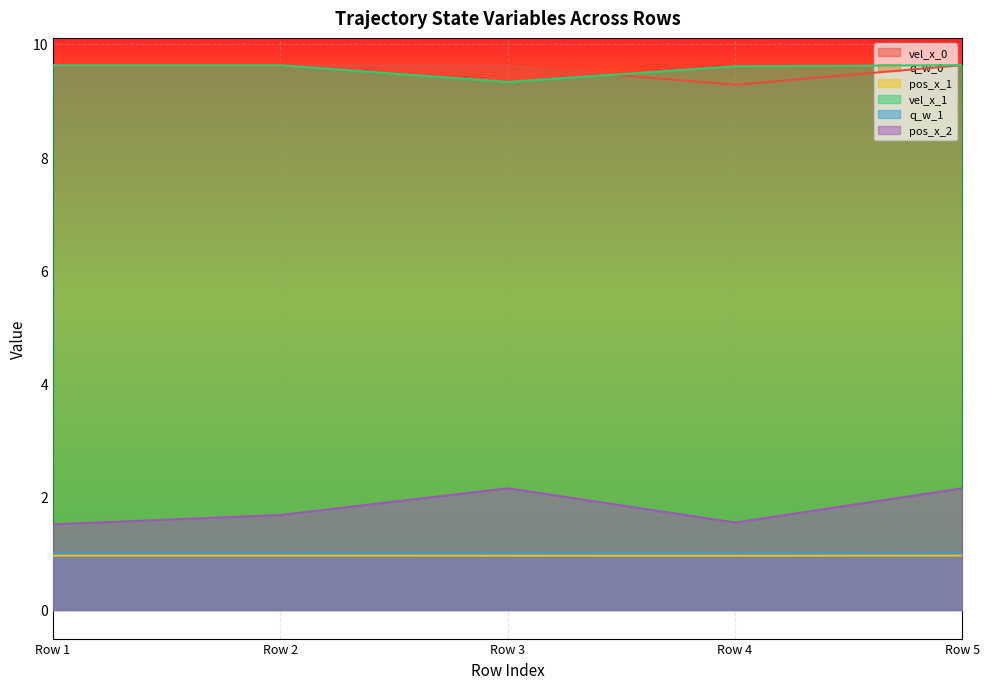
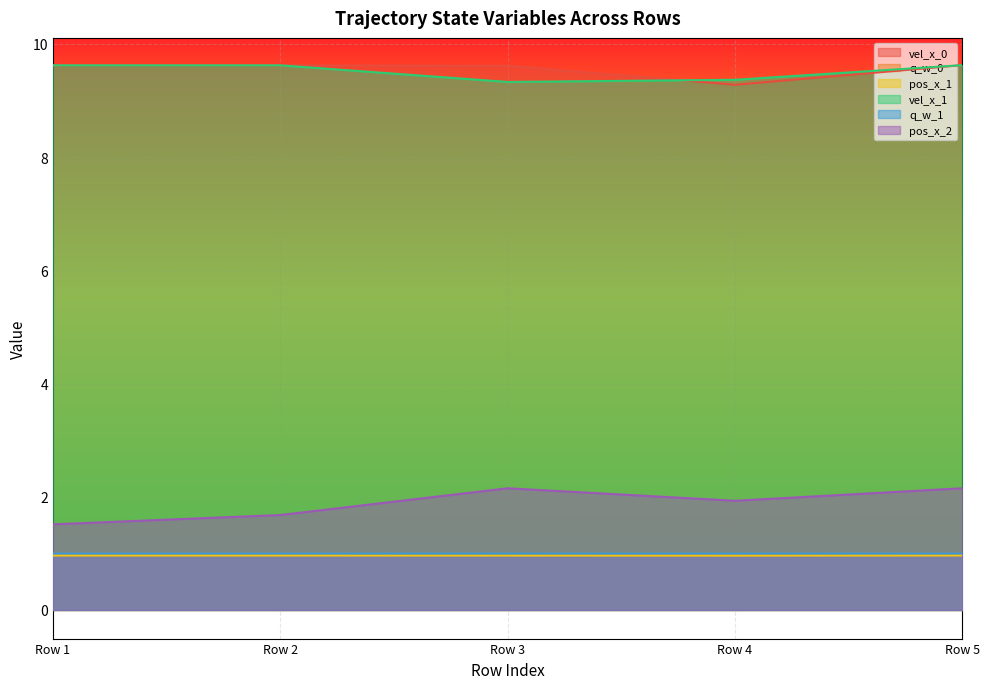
vel_x_1, Row 4: 9.6 -> 9.4
pos_x_2, Row 4: 1.5 -> 1.9
